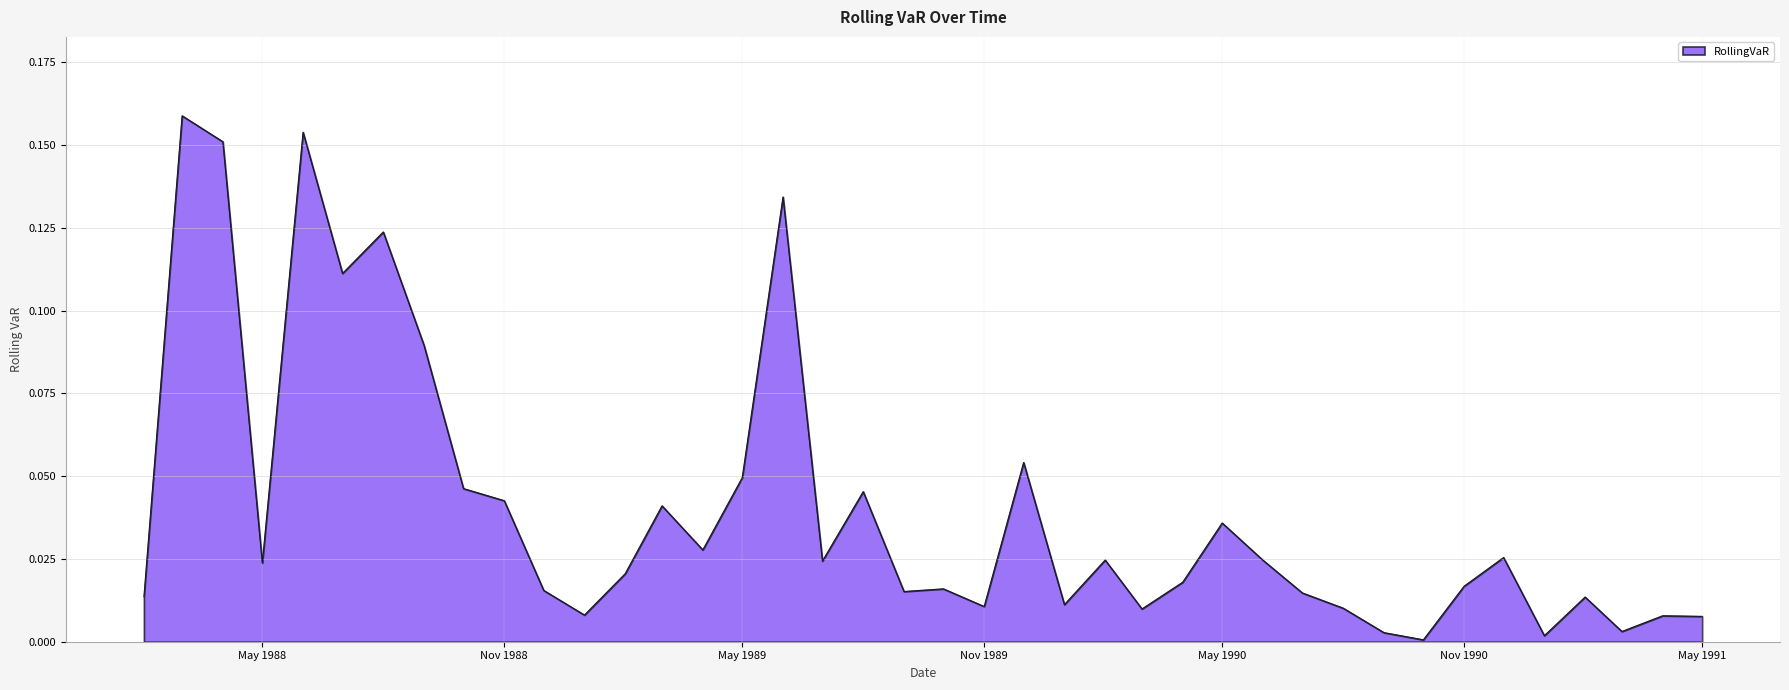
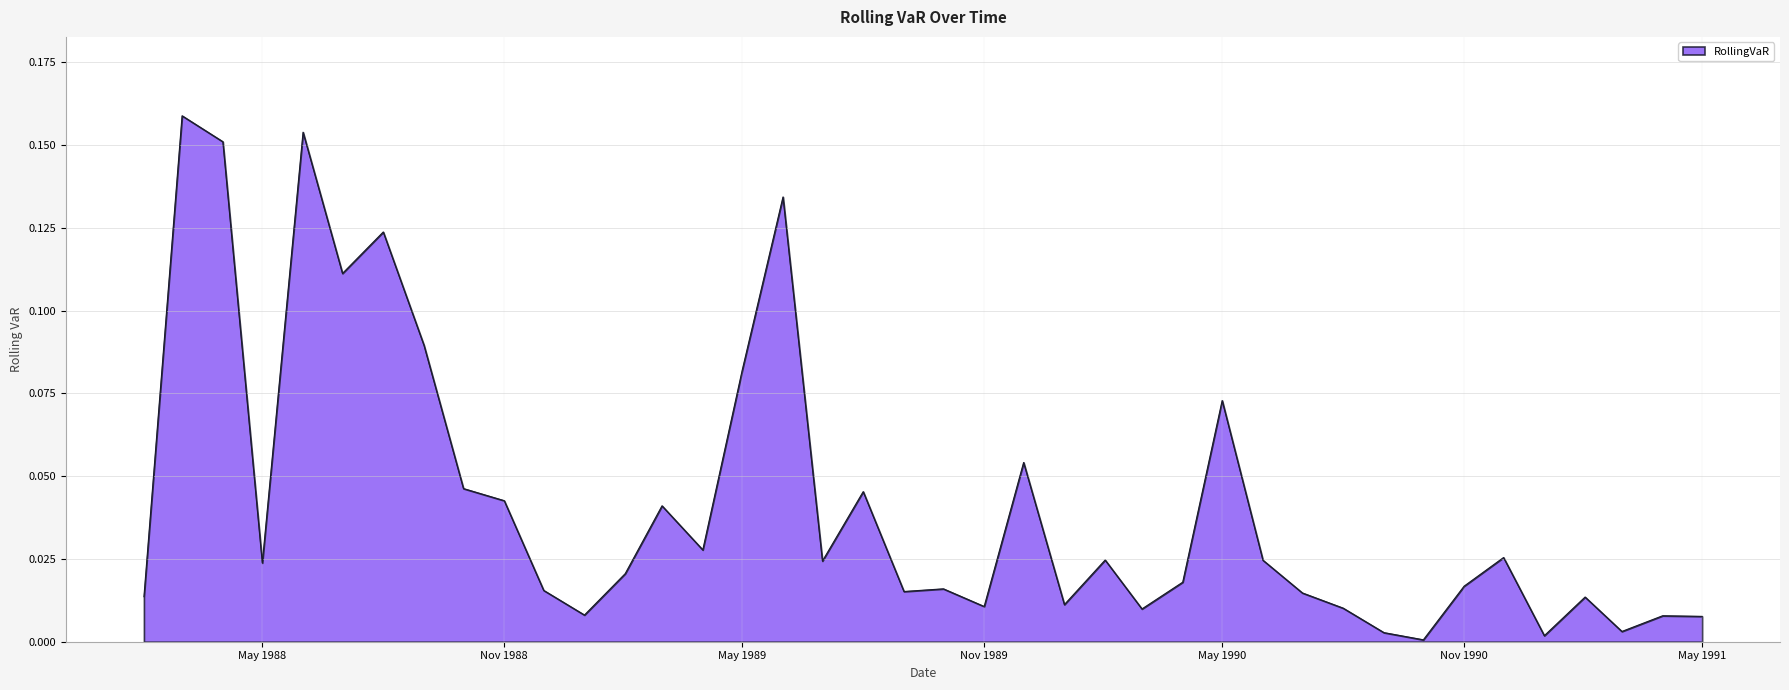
May 1989: 0.050 -> 0.082
May 1990: 0.036 -> 0.073
